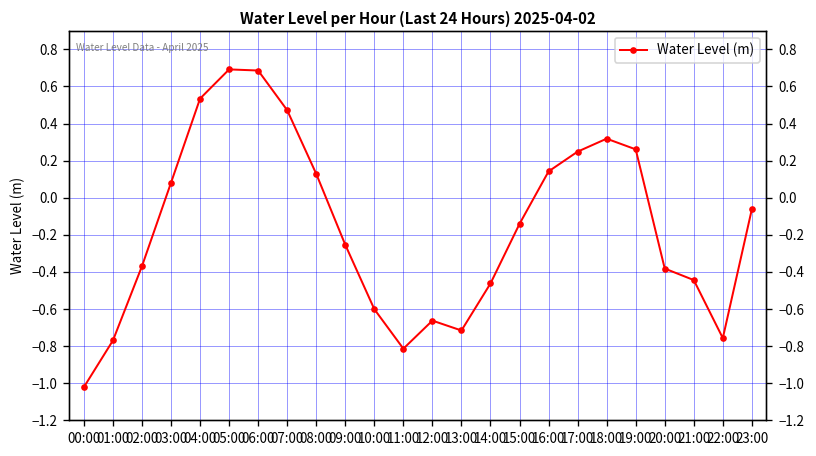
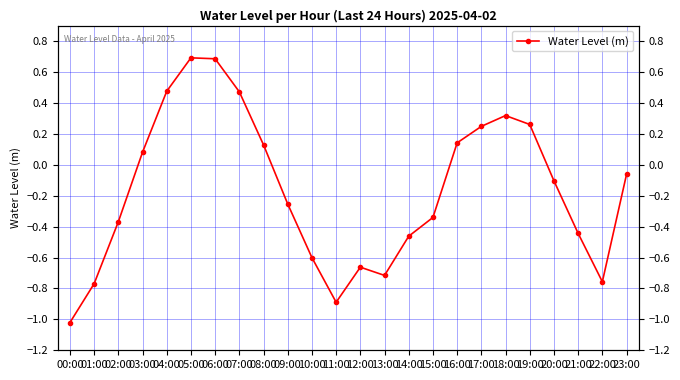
04:00: 0.53 -> 0.48
11:00: -0.81 -> -0.89
15:00: -0.14 -> -0.34
20:00: -0.38 -> -0.10
